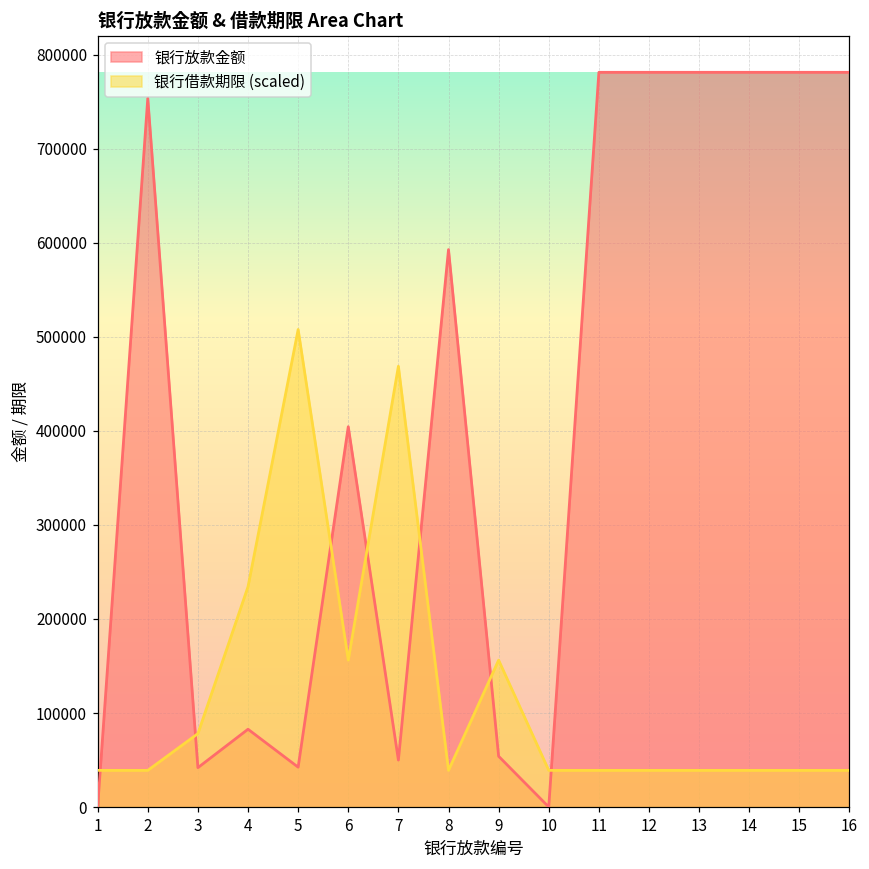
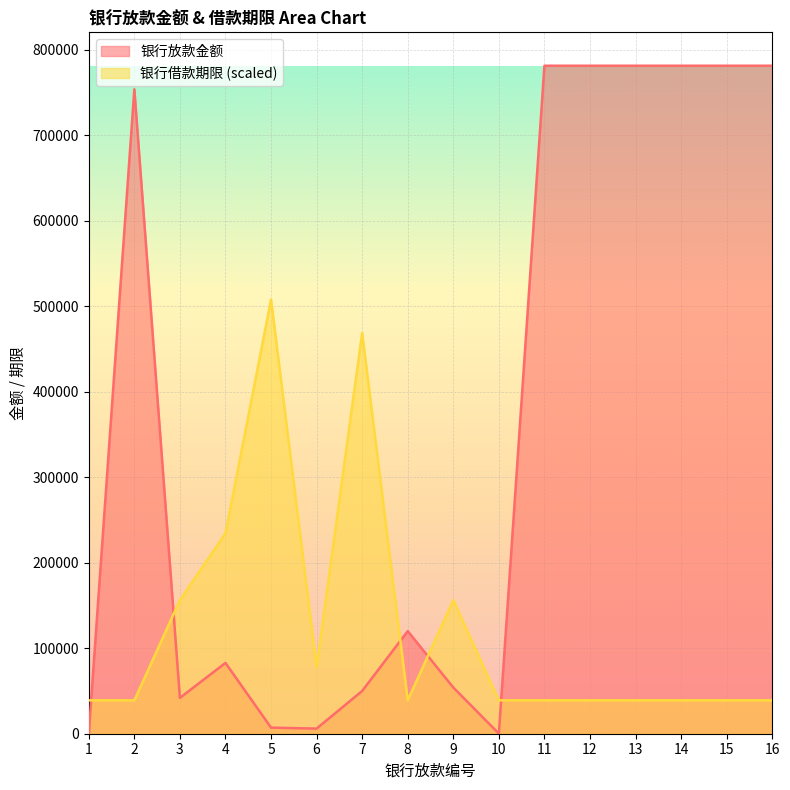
银行借款期限 (scaled), 3: 80000 -> 160000
银行放款金额, 5: 40000 -> 10000
银行放款金额, 6: 400000 -> 10000
银行借款期限 (scaled), 6: 160000 -> 80000
银行放款金额, 8: 590000 -> 120000
